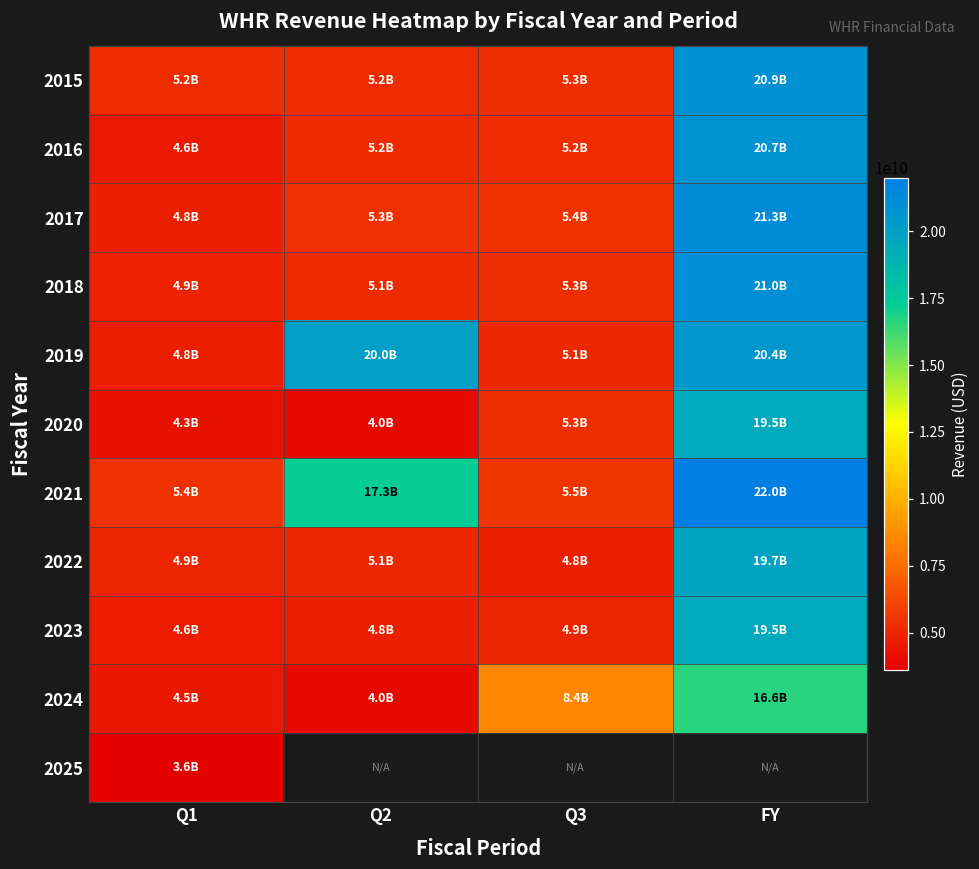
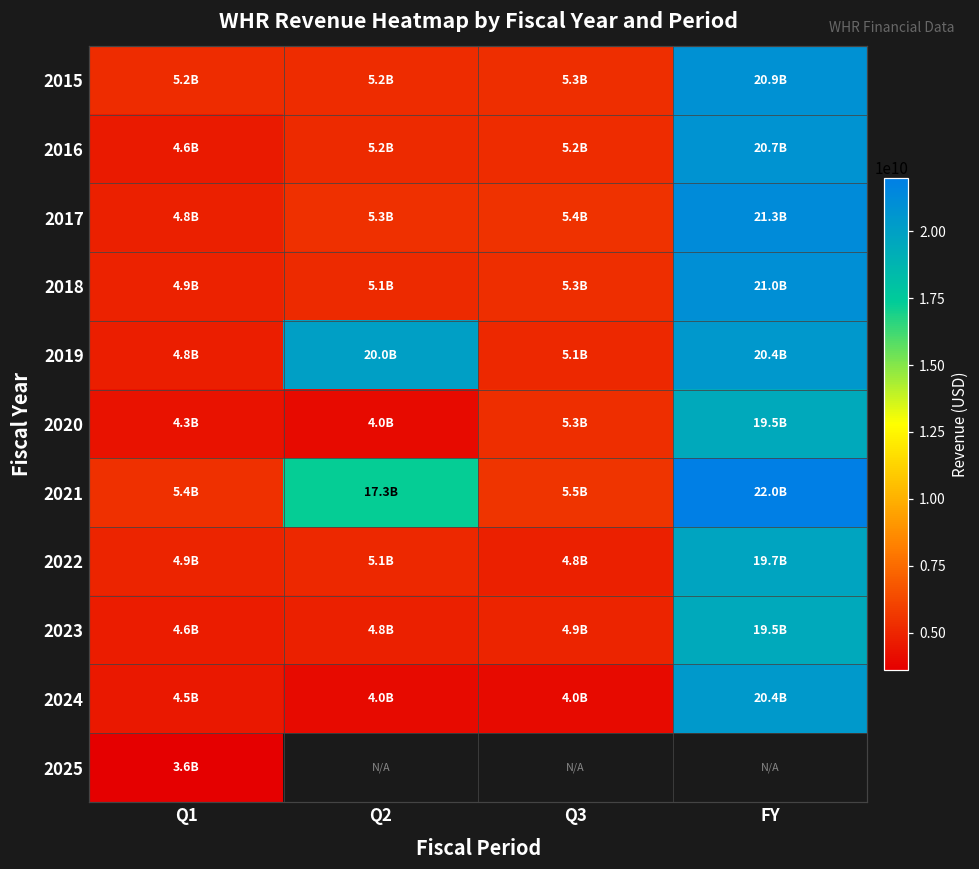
2024, Q3: 8.4B -> 4.0B
2024, FY: 16.6B -> 20.4B
